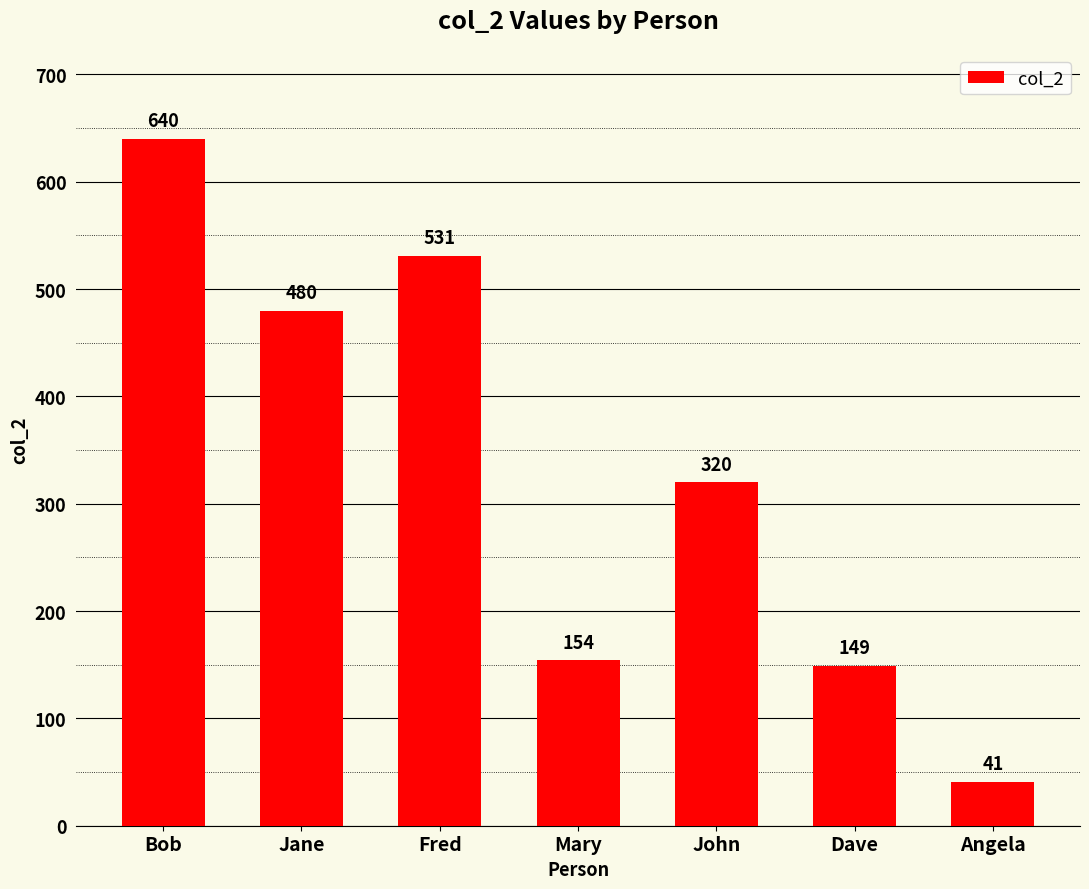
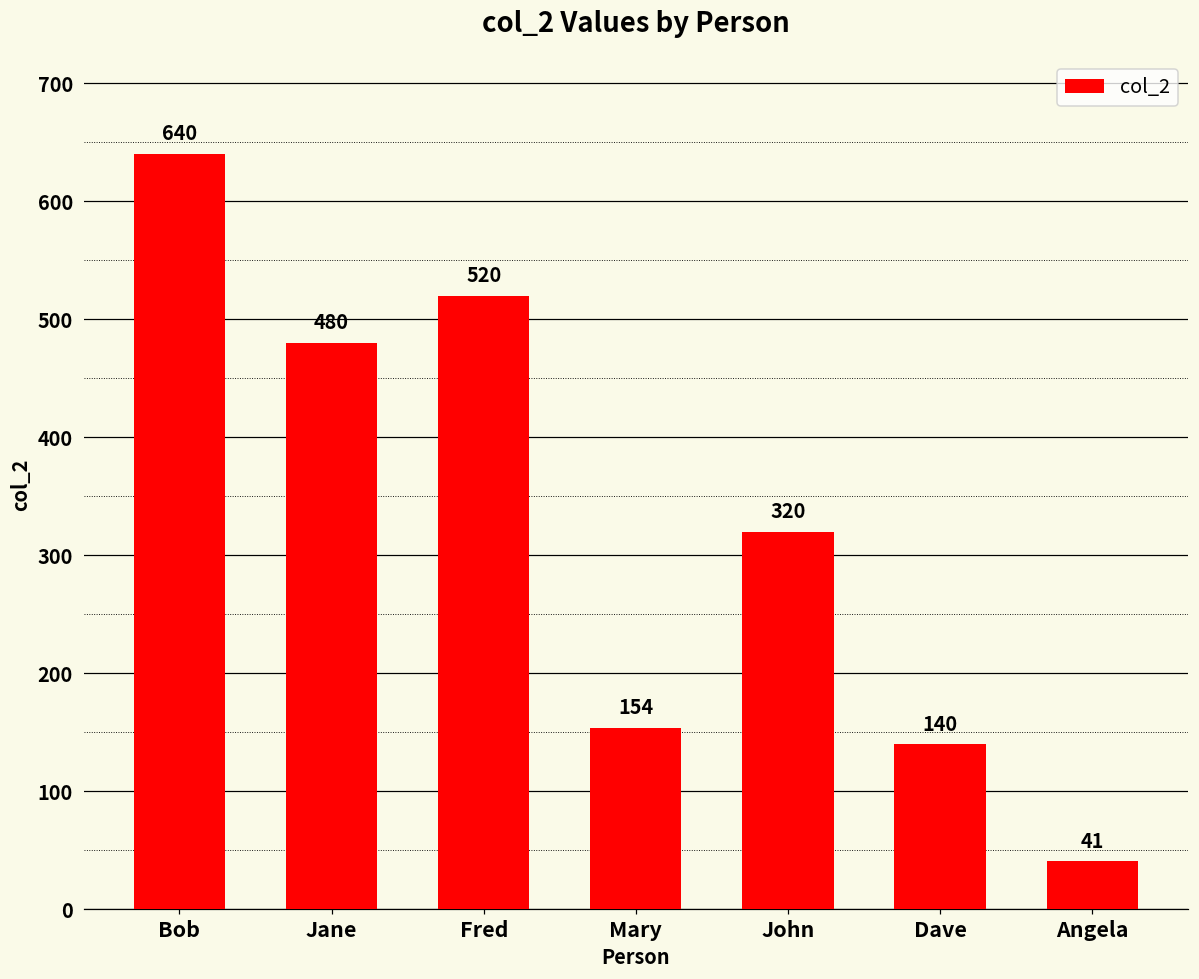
Fred: 531 -> 520
Dave: 149 -> 140
